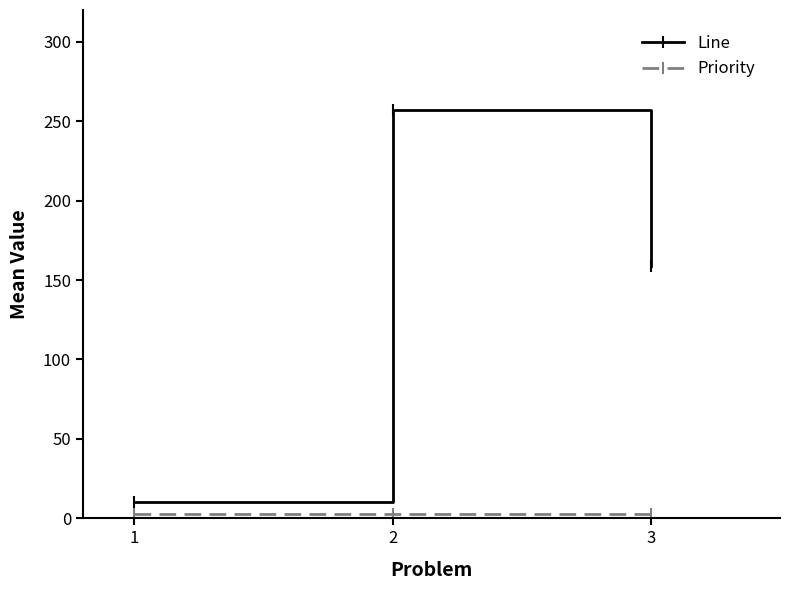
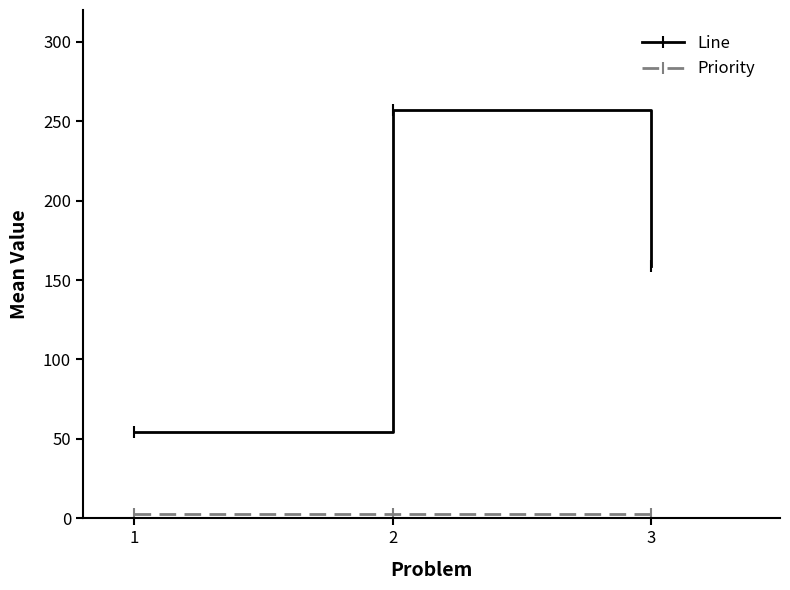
Line, 1: 10 -> 54
